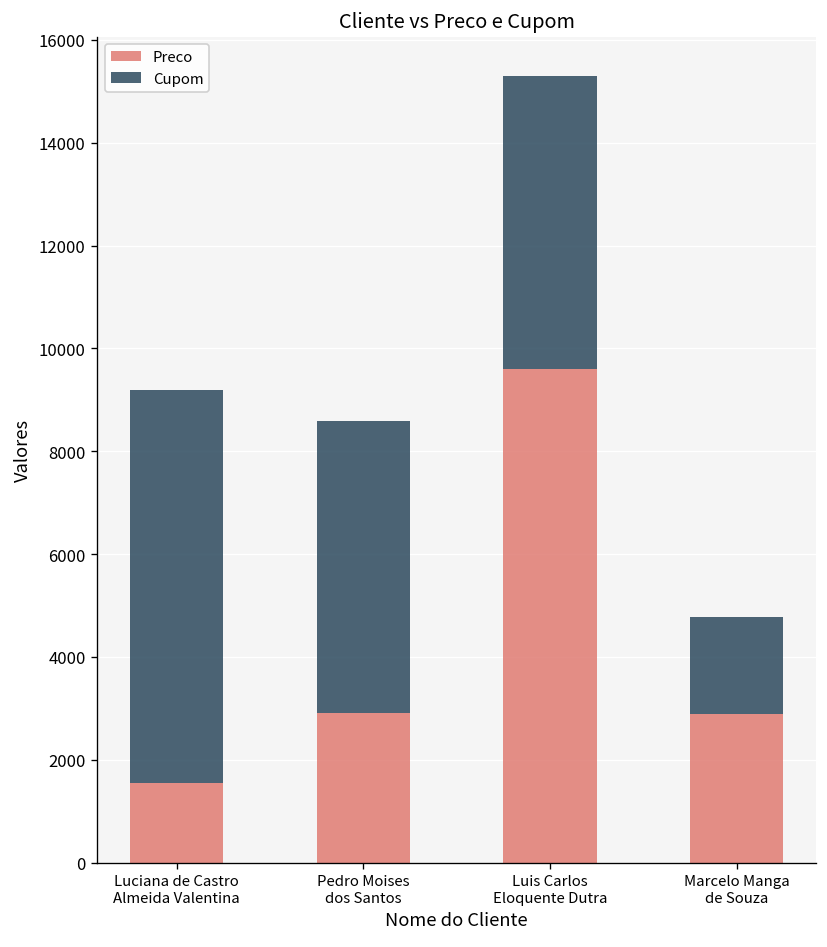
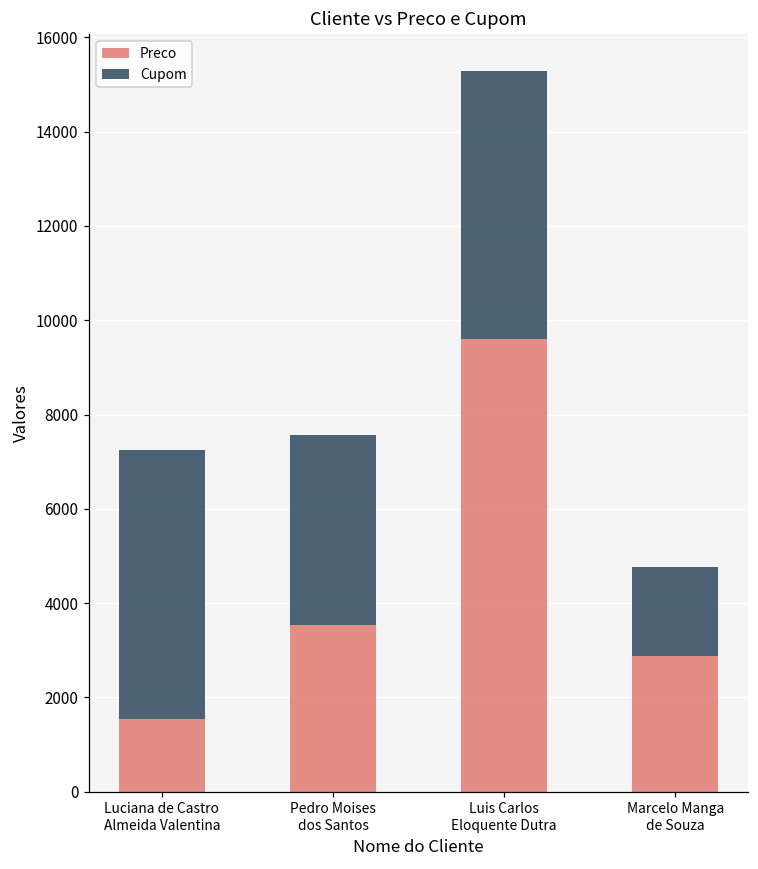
Cupom, Luciana de Castro Almeida Valentina: 7600 -> 5700
Preco, Pedro Moises dos Santos: 2900 -> 3500
Cupom, Pedro Moises dos Santos: 5700 -> 4000
